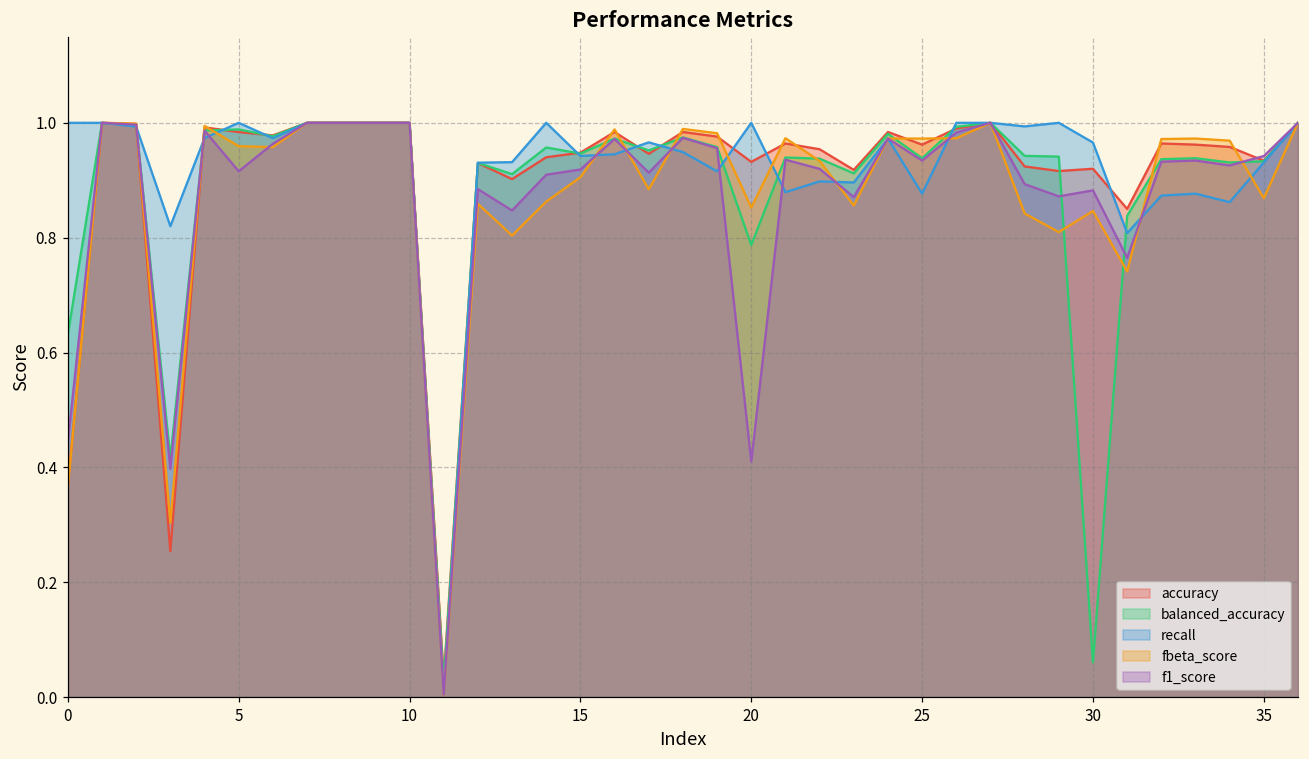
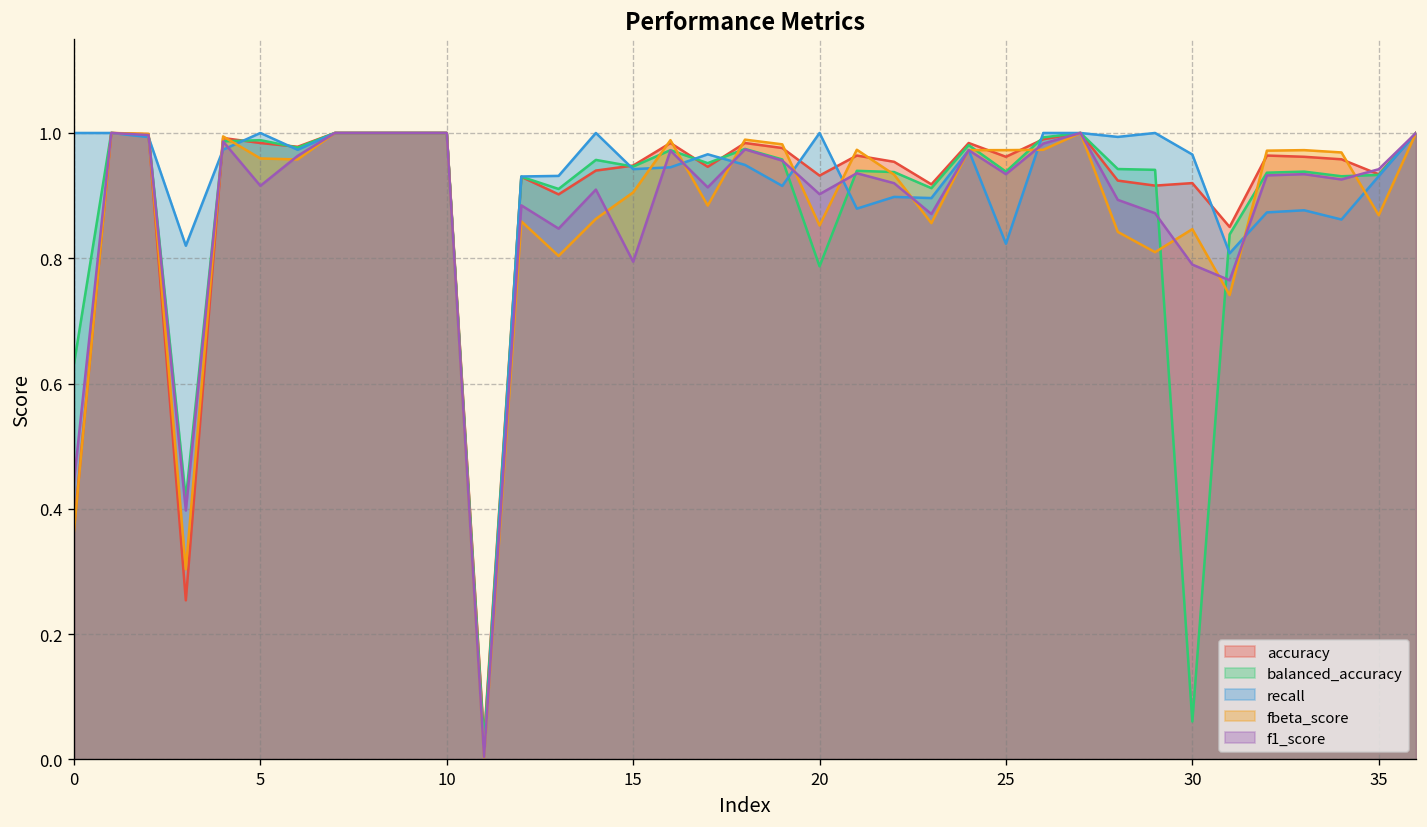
f1_score, 15: 0.92 -> 0.79
f1_score, 20: 0.41 -> 0.90
recall, 25: 0.88 -> 0.82
f1_score, 30: 0.88 -> 0.79
